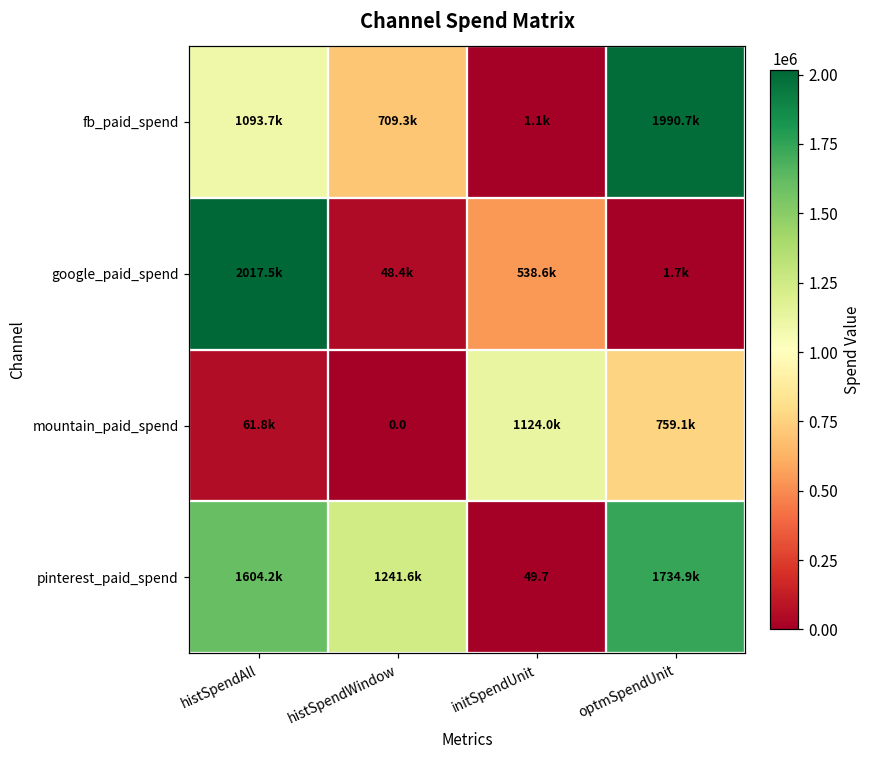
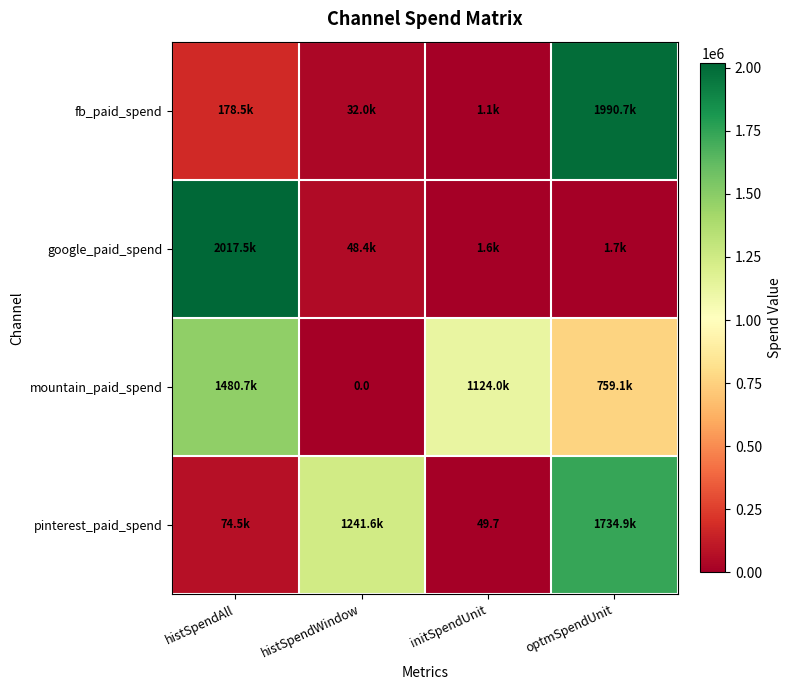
fb_paid_spend, histSpendAll: 1093.7k -> 178.5k
fb_paid_spend, histSpendWindow: 709.3k -> 32.0k
google_paid_spend, initSpendUnit: 538.6k -> 1.6k
mountain_paid_spend, histSpendAll: 61.8k -> 1480.7k
pinterest_paid_spend, histSpendAll: 1604.2k -> 74.5k
